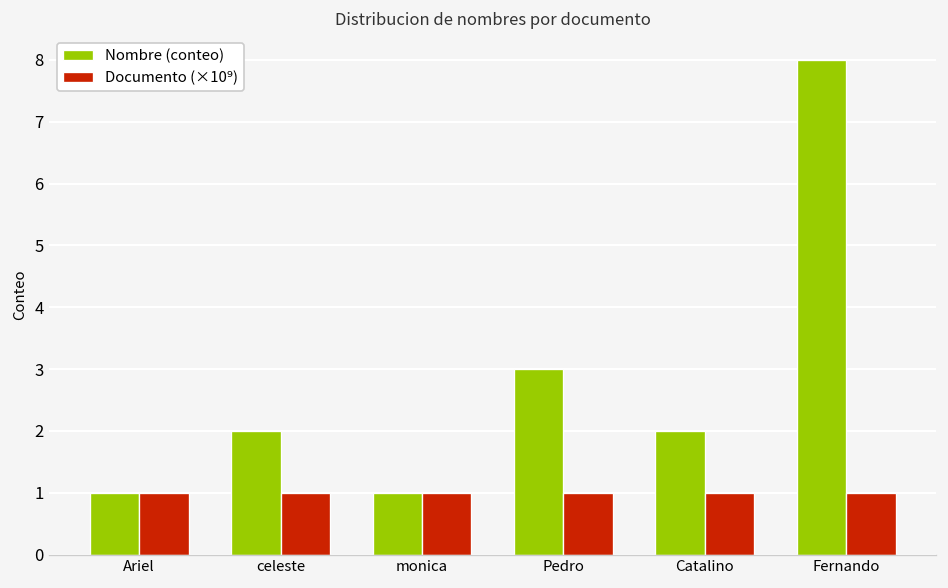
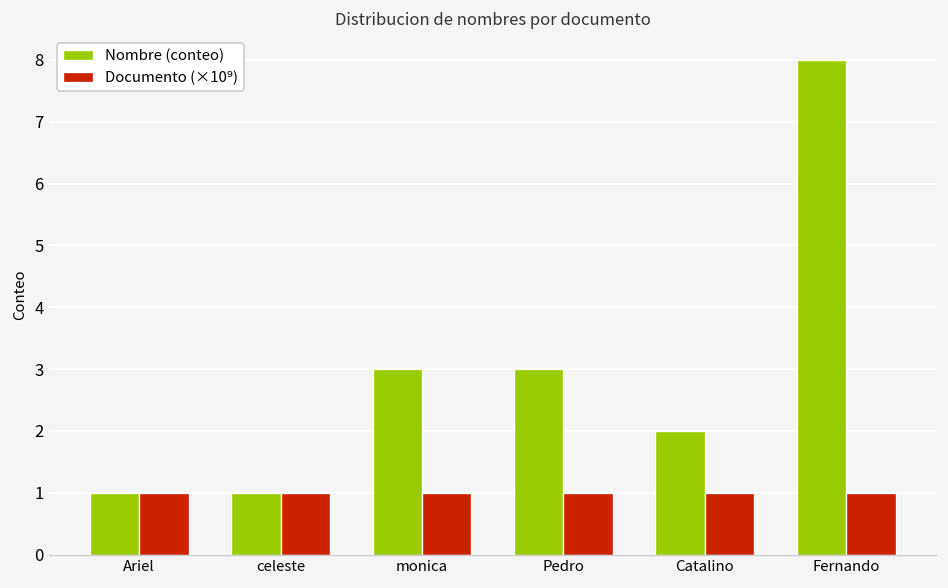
Nombre (conteo), celeste: 2 -> 1
Nombre (conteo), monica: 1 -> 3
